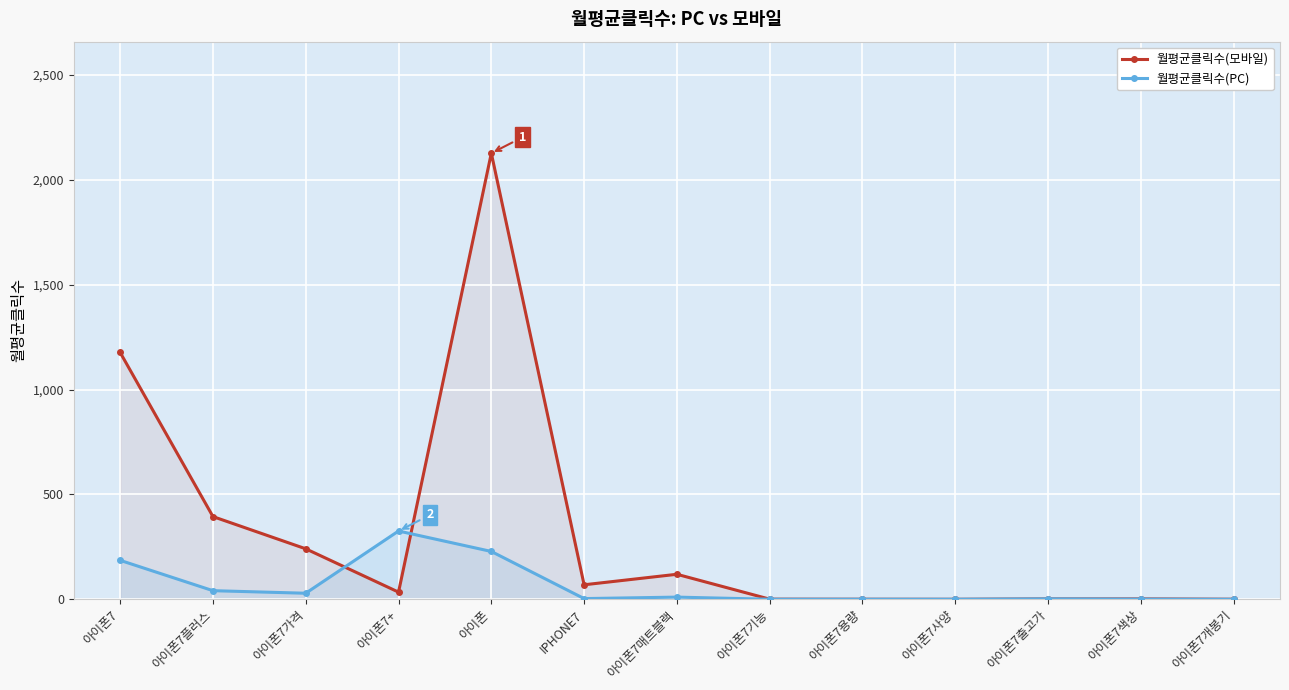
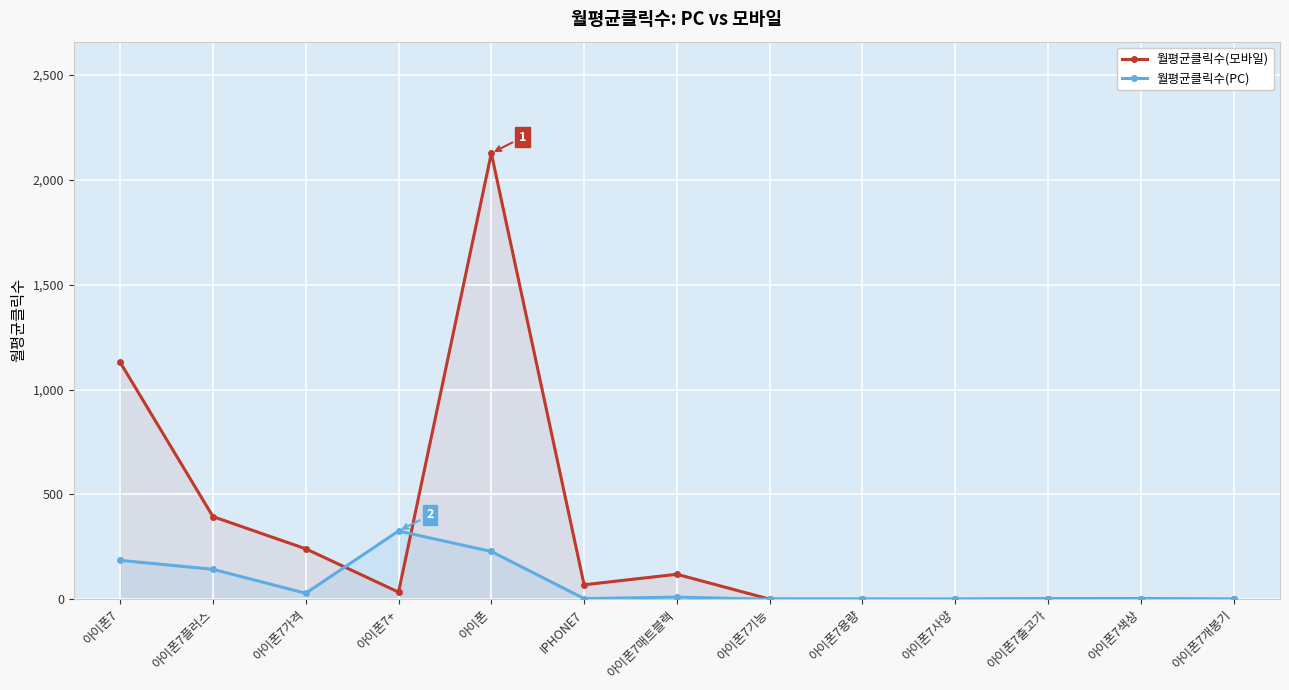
월평균클릭수(모바일), 아이폰7: 1,180 -> 1,130
월평균클릭수(PC), 아이폰7플러스: 40 -> 140
